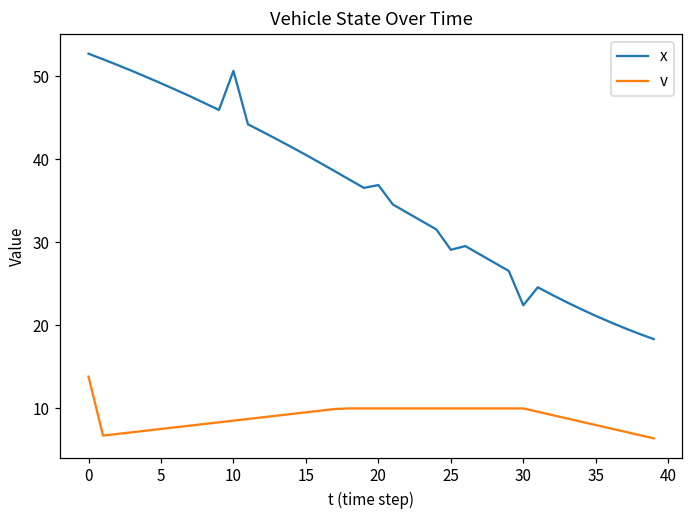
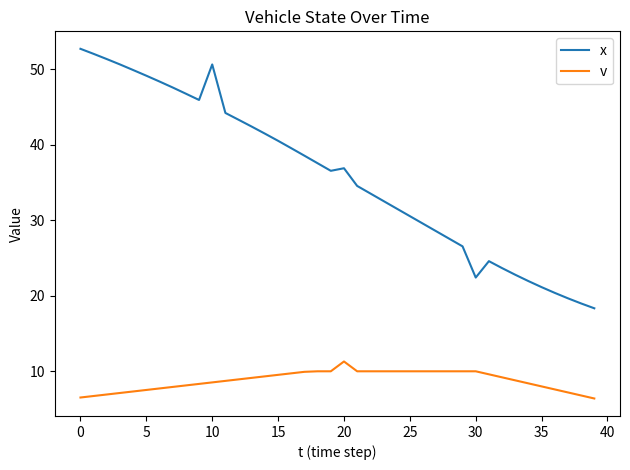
v, 0: 14 -> 7
v, 20: 10 -> 11
x, 25: 29 -> 31
